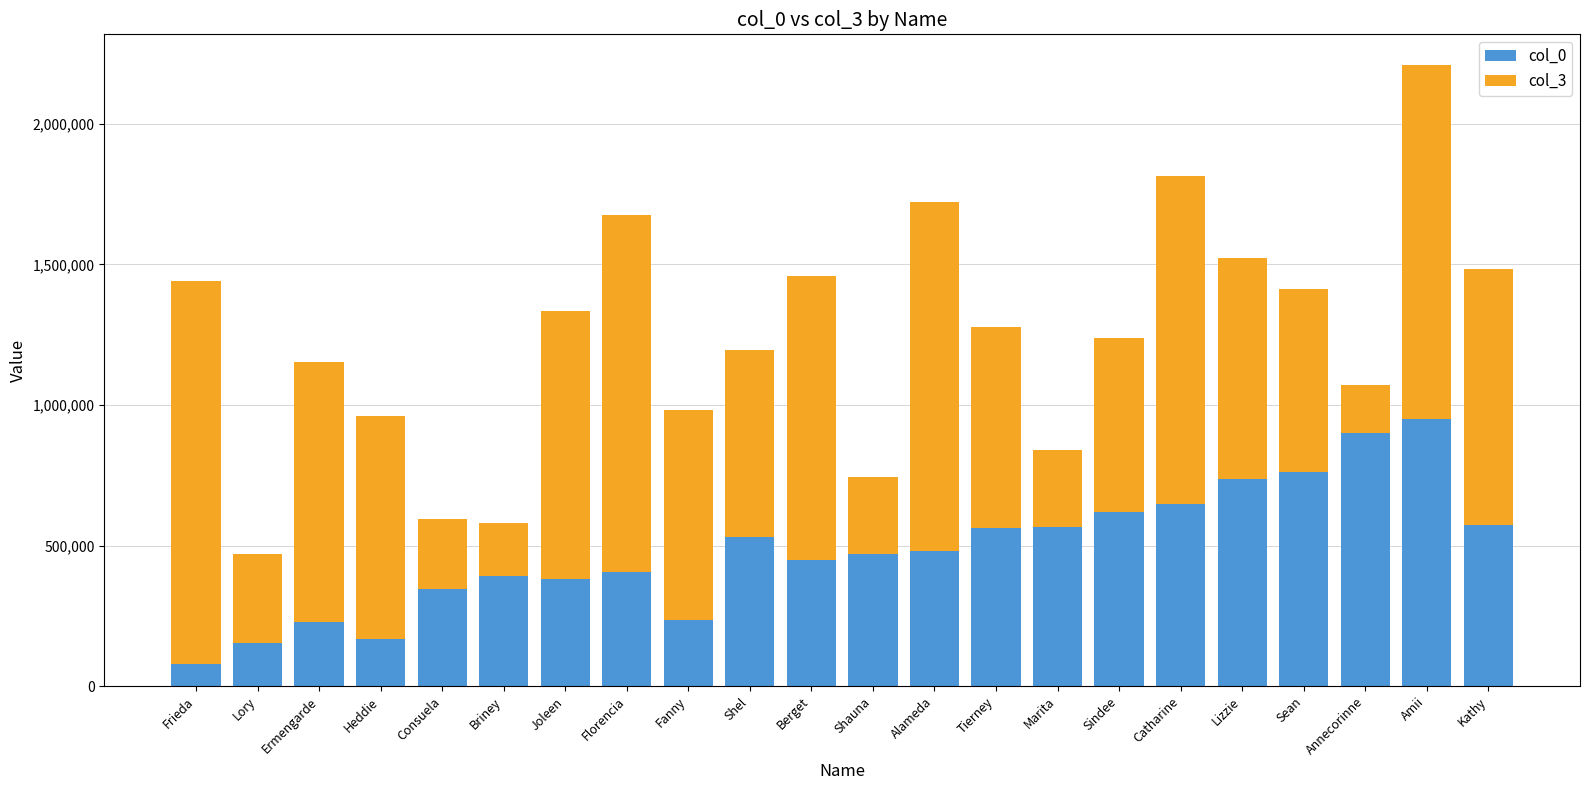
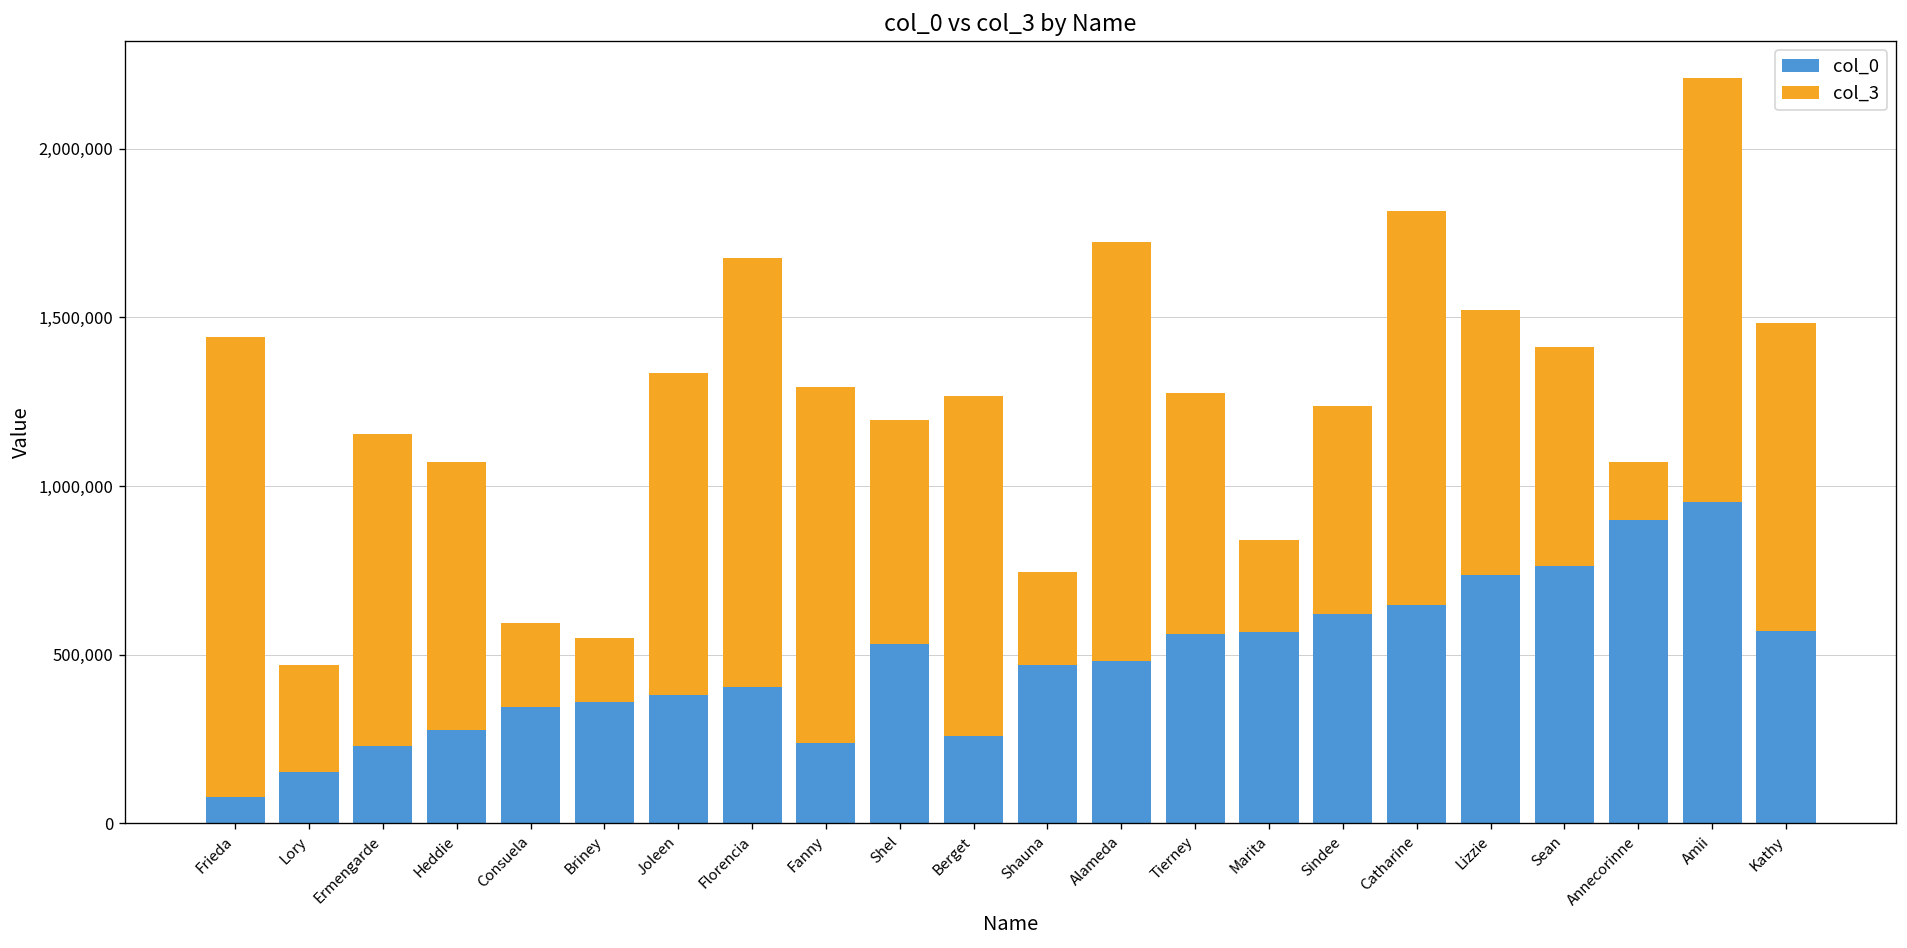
col_0, Heddie: 170,000 -> 280,000
col_0, Briney: 390,000 -> 360,000
col_3, Fanny: 750,000 -> 1,060,000
col_0, Berget: 450,000 -> 260,000
